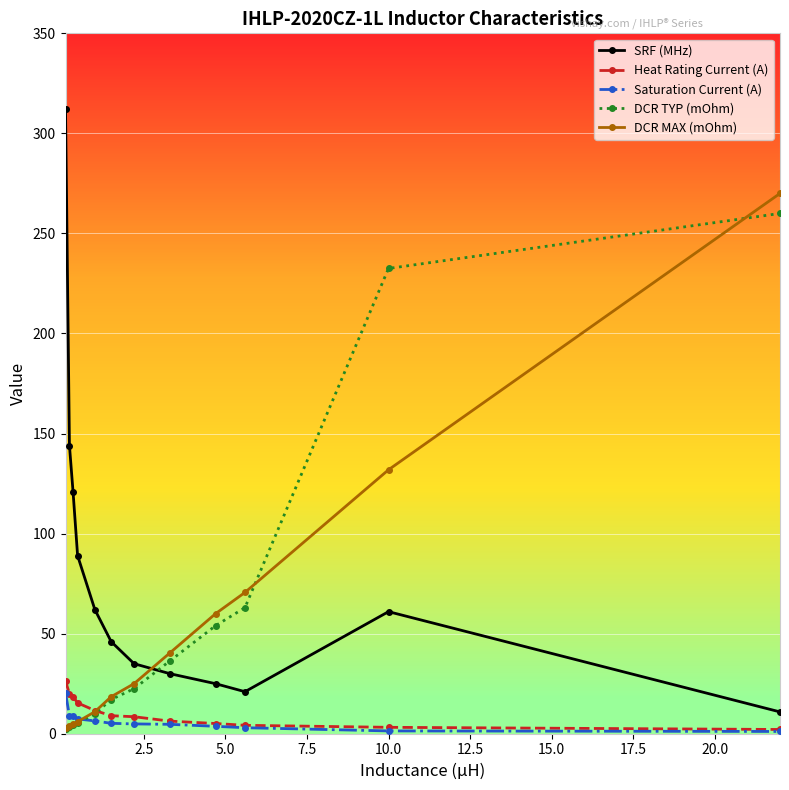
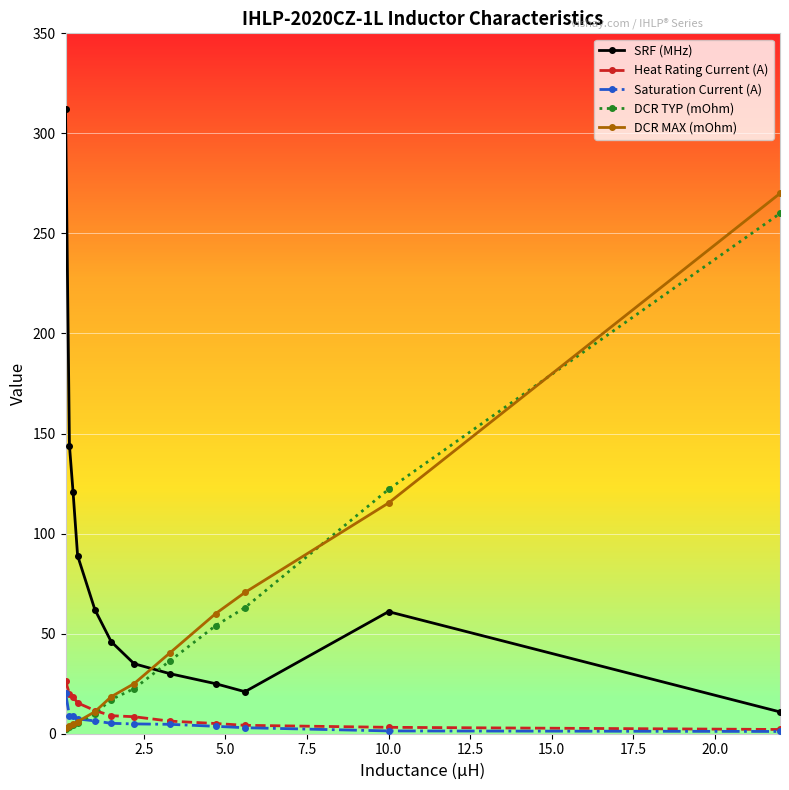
DCR TYP (mOhm), 10.0: 233 -> 122
DCR MAX (mOhm), 10.0: 132 -> 115
